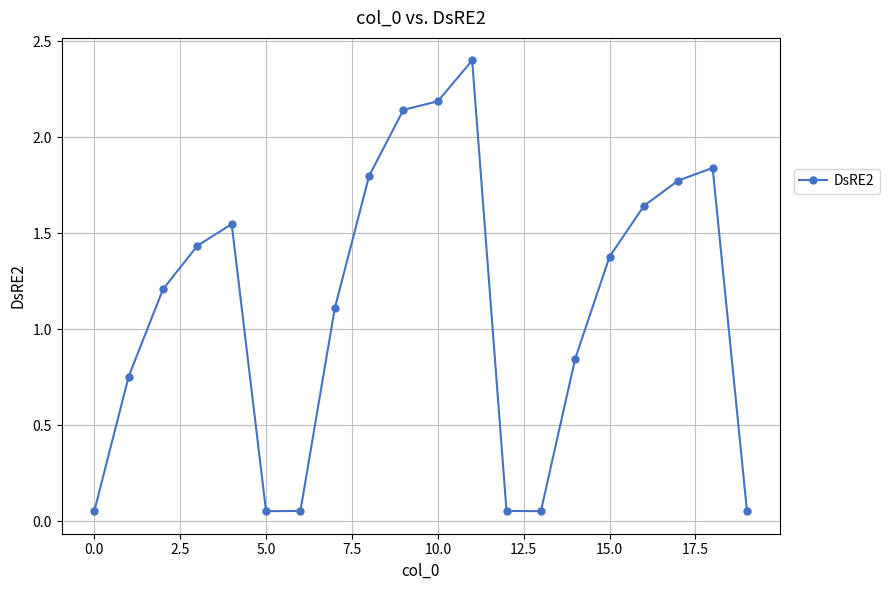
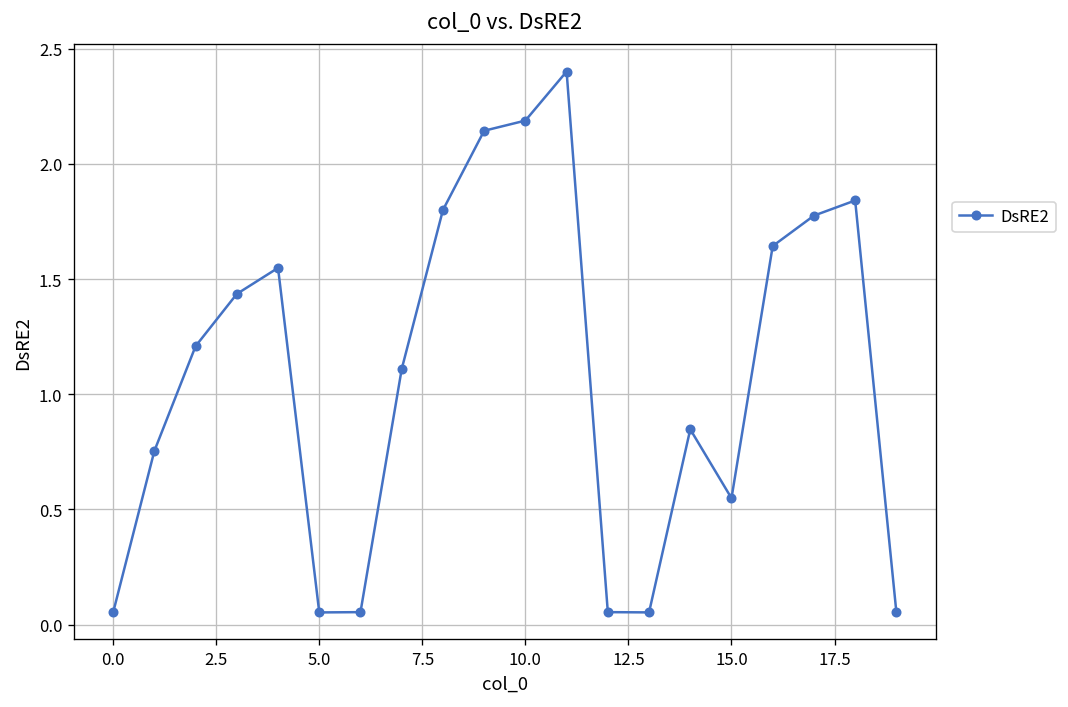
15.0: 1.38 -> 0.55
